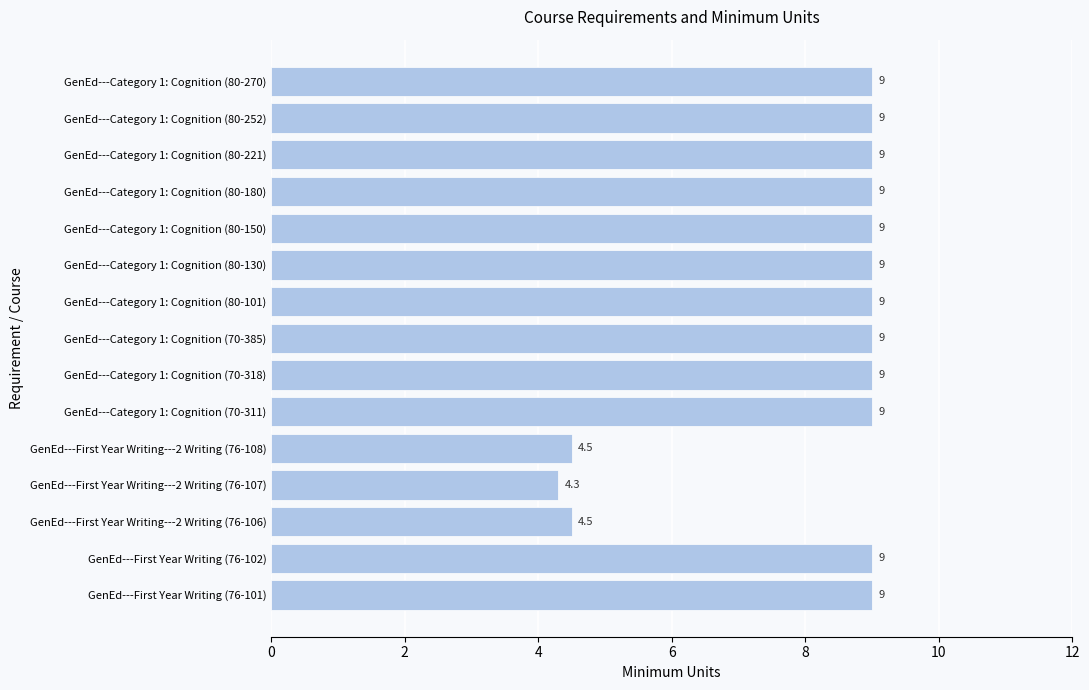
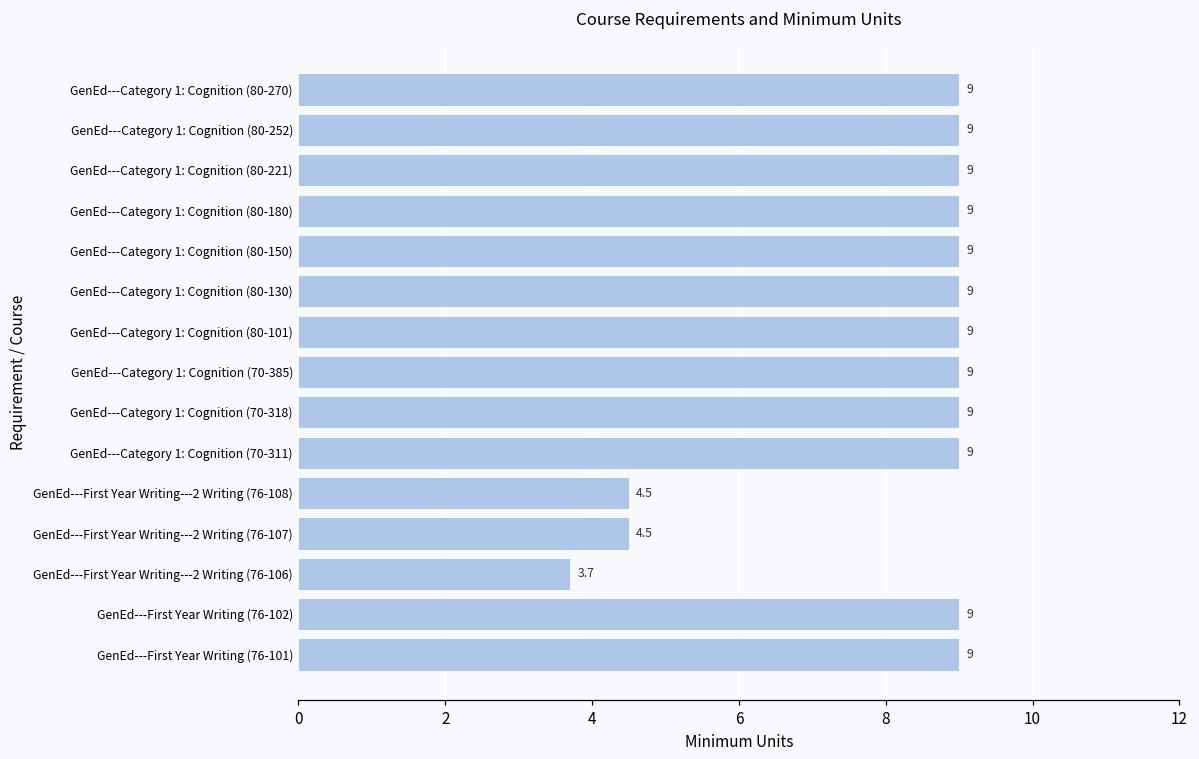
GenEd---First Year Writing---2 Writing (76-107): 4.3 -> 4.5
GenEd---First Year Writing---2 Writing (76-106): 4.5 -> 3.7
